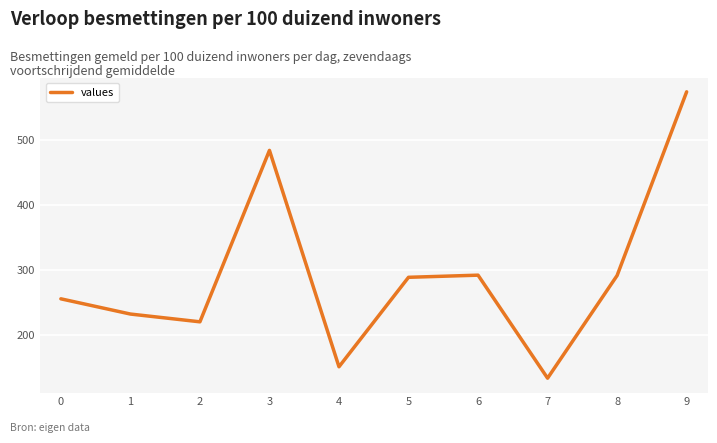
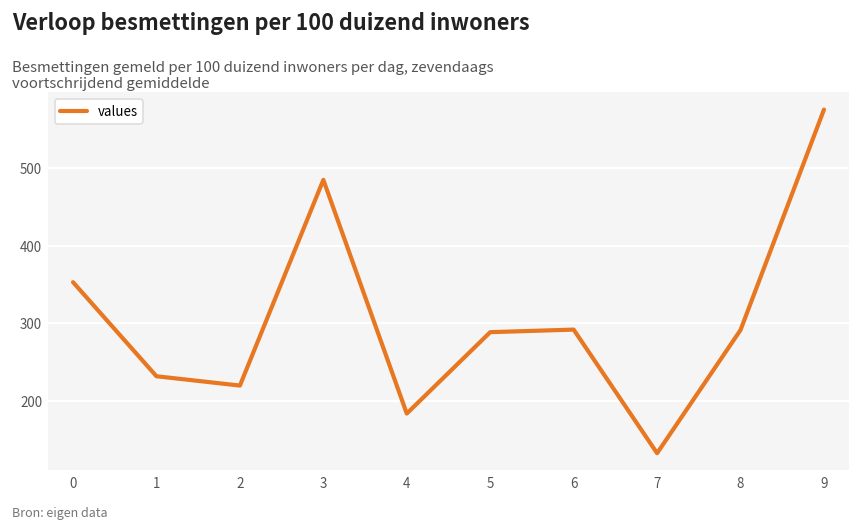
0: 260 -> 350
4: 150 -> 180
